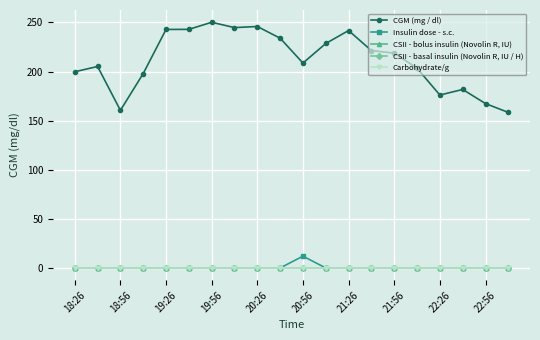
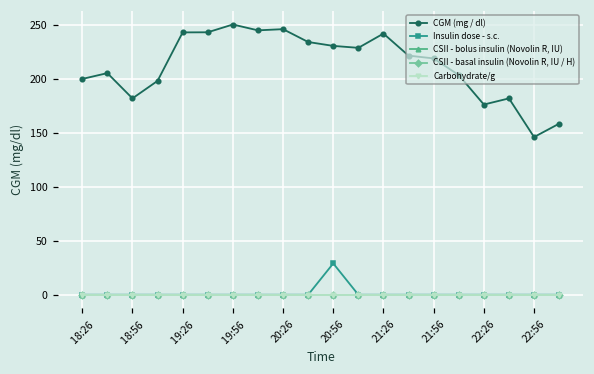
CGM (mg / dl), 18:56: 160 -> 180
CGM (mg / dl), 20:56: 210 -> 230
Insulin dose - s.c., 20:56: 10 -> 30
CGM (mg / dl), 22:56: 170 -> 150
